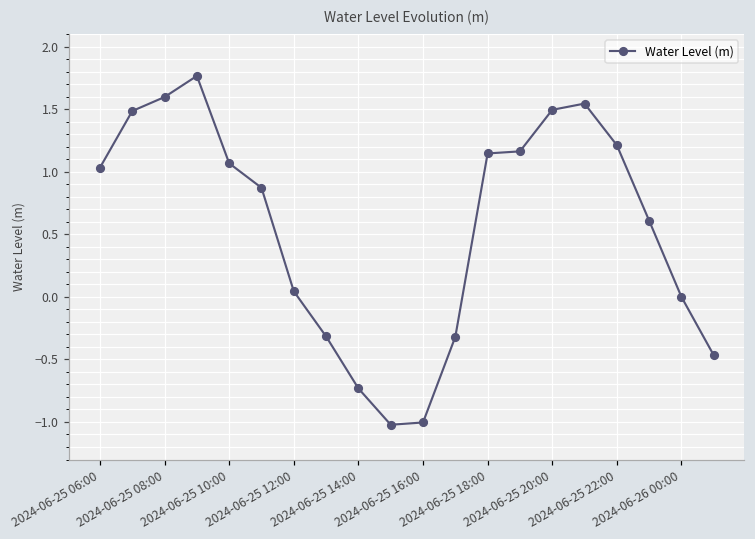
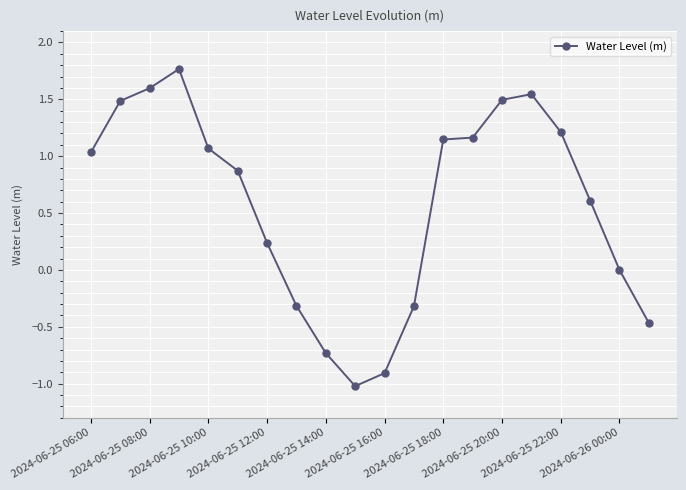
2024-06-25 12:00: 0.04 -> 0.24
2024-06-25 16:00: -1.00 -> -0.91
